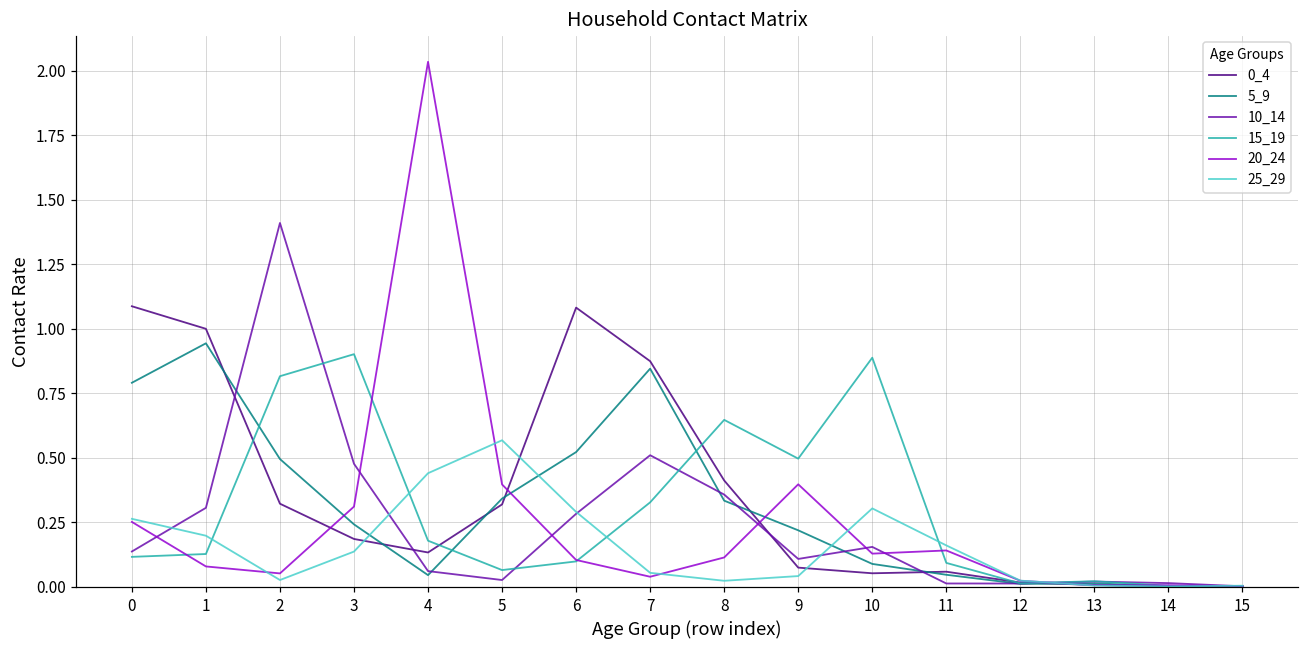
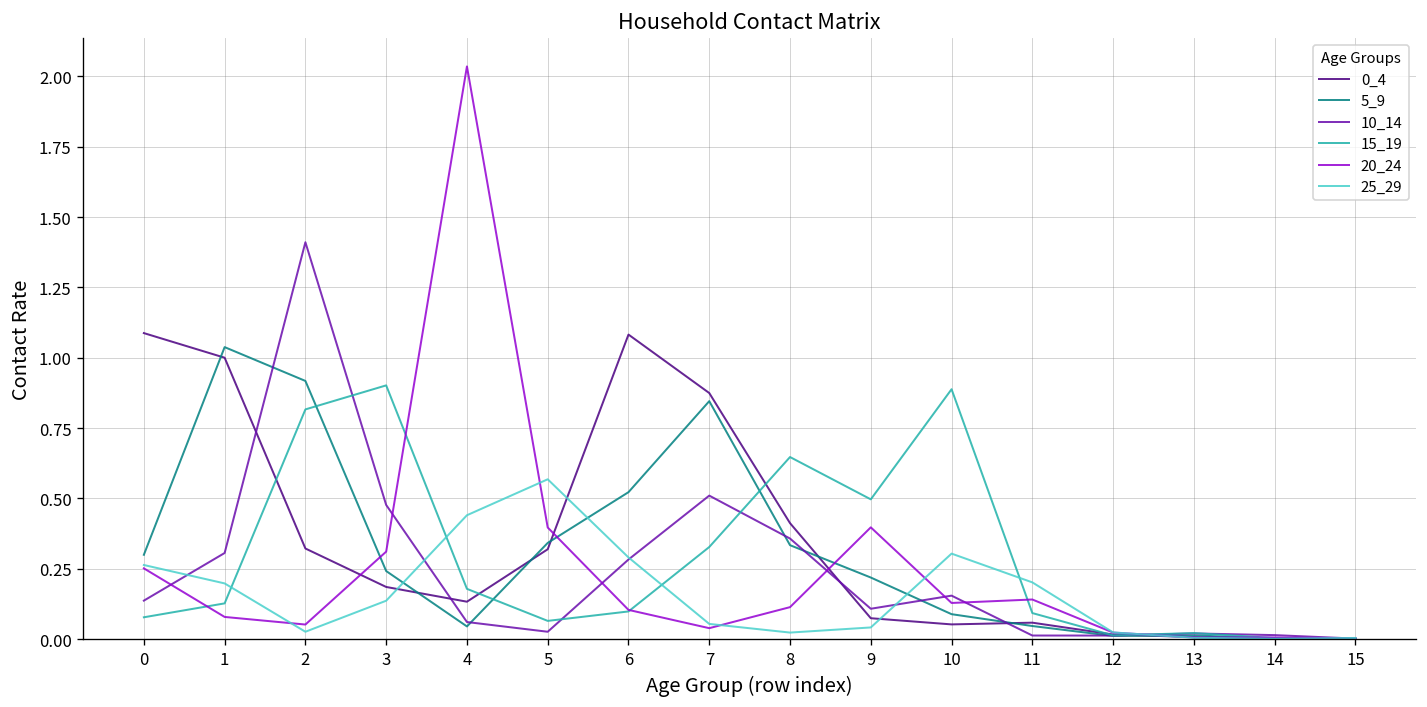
5_9, 0: 0.79 -> 0.30
15_19, 0: 0.12 -> 0.08
5_9, 1: 0.94 -> 1.04
5_9, 2: 0.50 -> 0.92
25_29, 11: 0.16 -> 0.20
